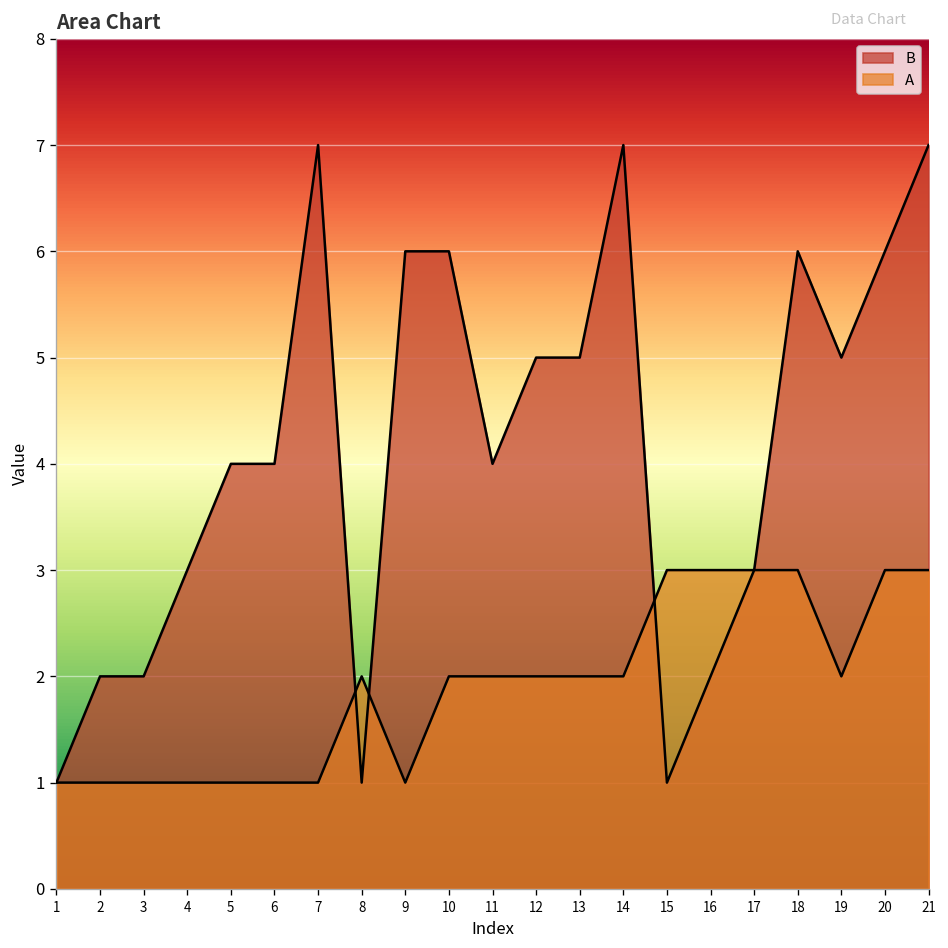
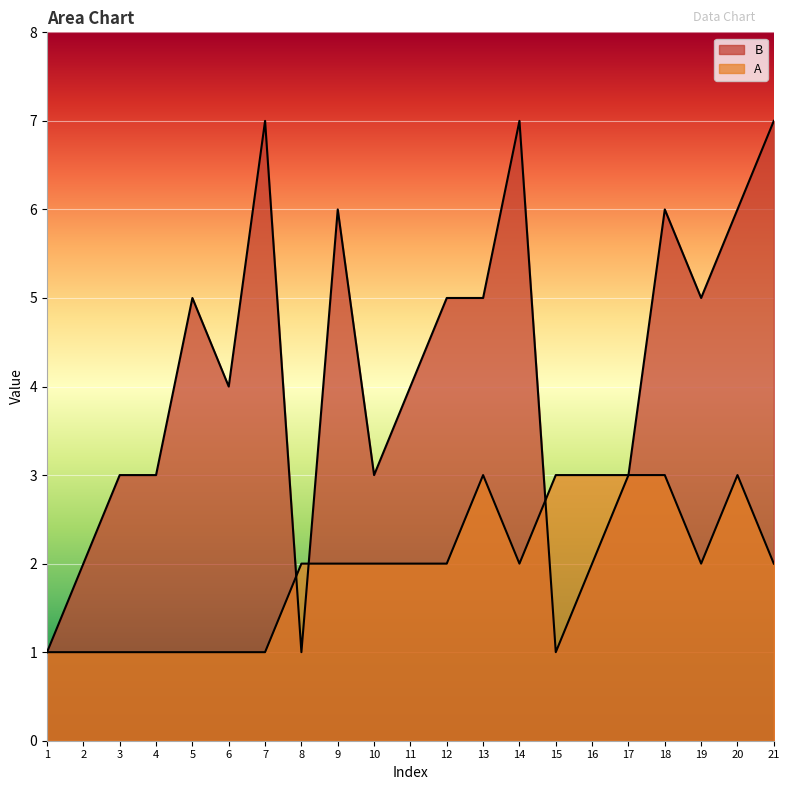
B, 3: 2 -> 3
B, 5: 4 -> 5
A, 9: 1 -> 2
B, 10: 6 -> 3
A, 13: 2 -> 3
A, 21: 3 -> 2
